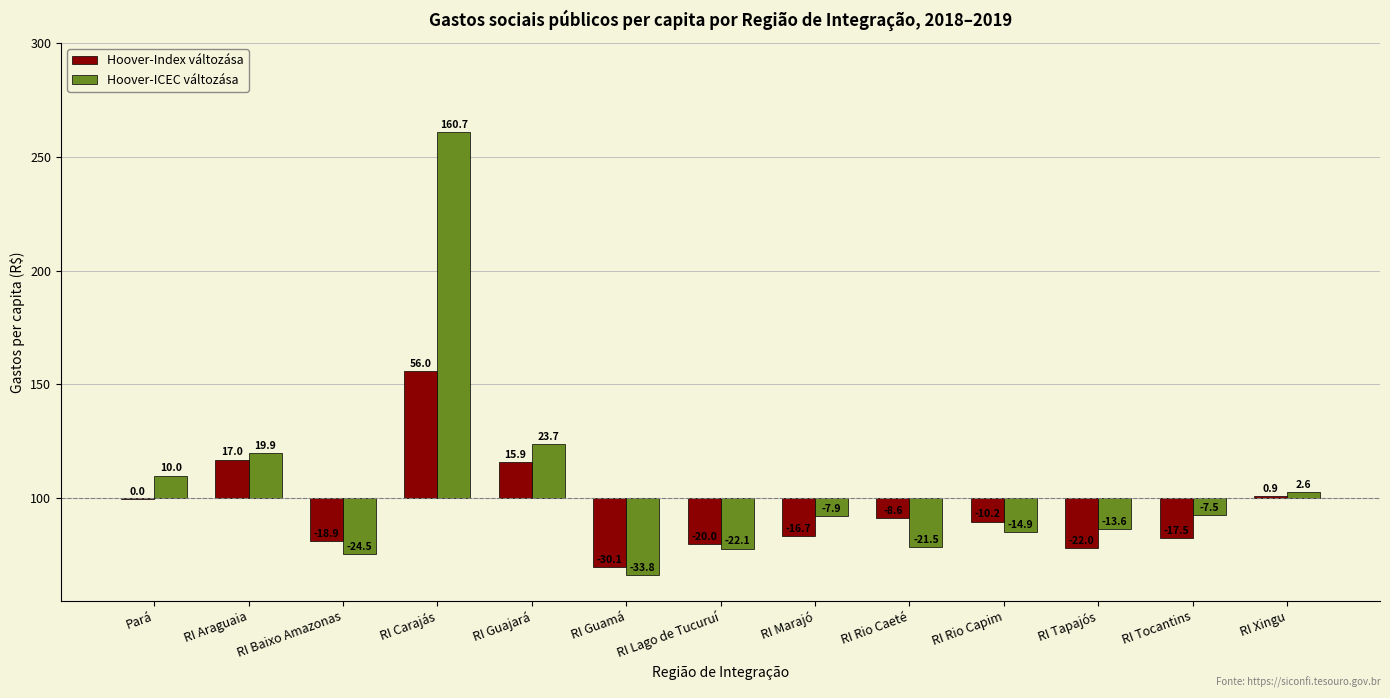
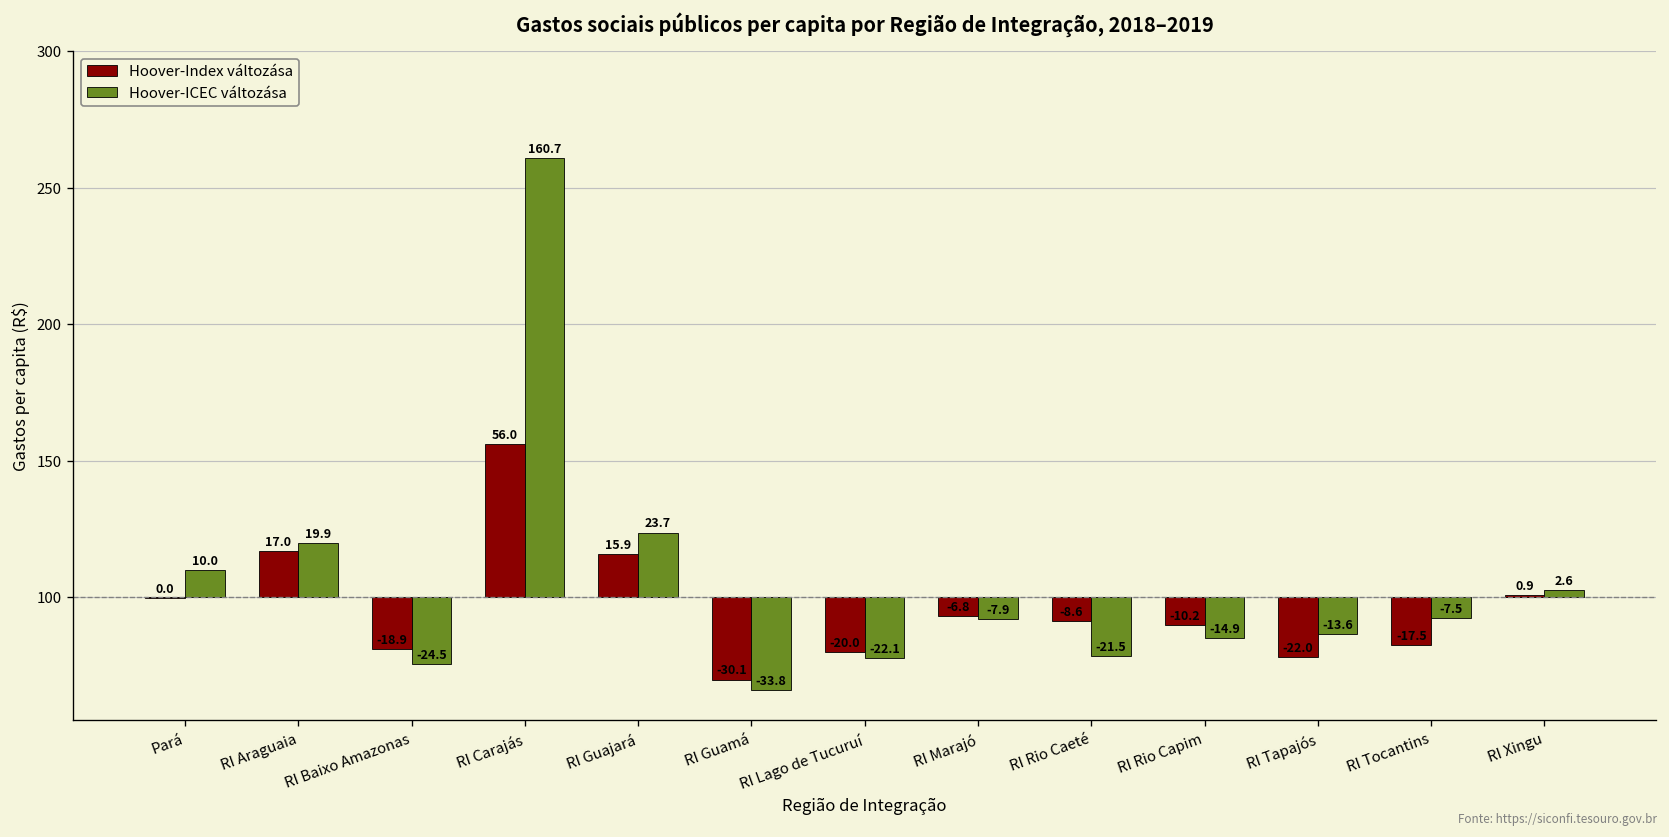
Hoover-Index változása, RI Marajó: -16.7 -> -6.8
